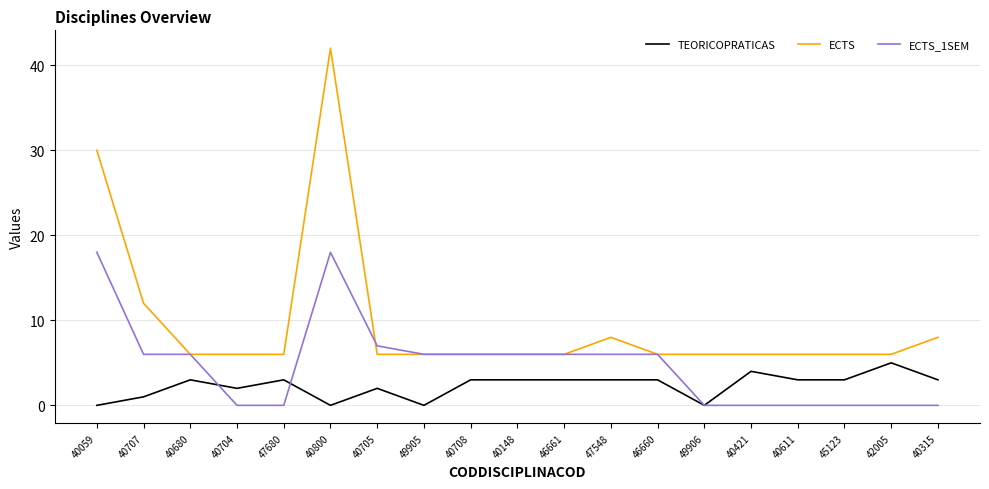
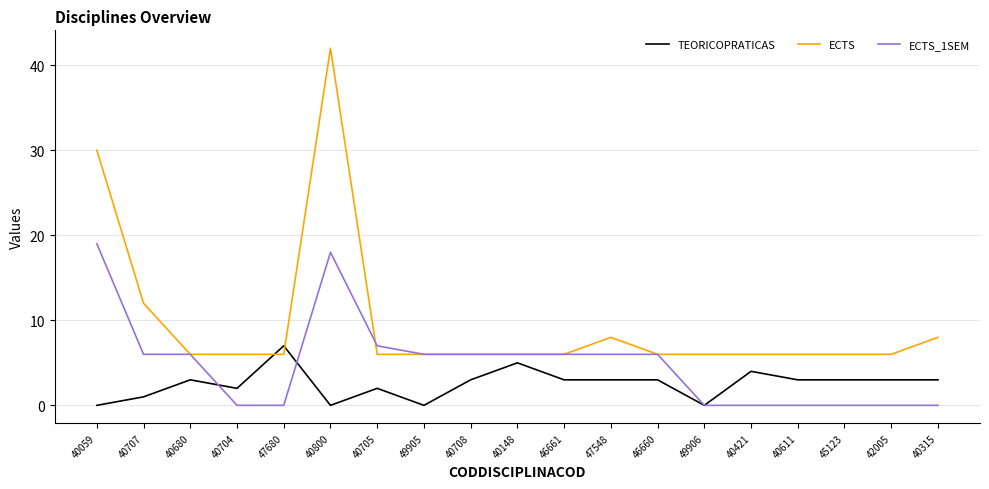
ECTS_1SEM, 40059: 18 -> 19
TEORICOPRATICAS, 47680: 3 -> 7
TEORICOPRATICAS, 40148: 3 -> 5
TEORICOPRATICAS, 42005: 5 -> 3
